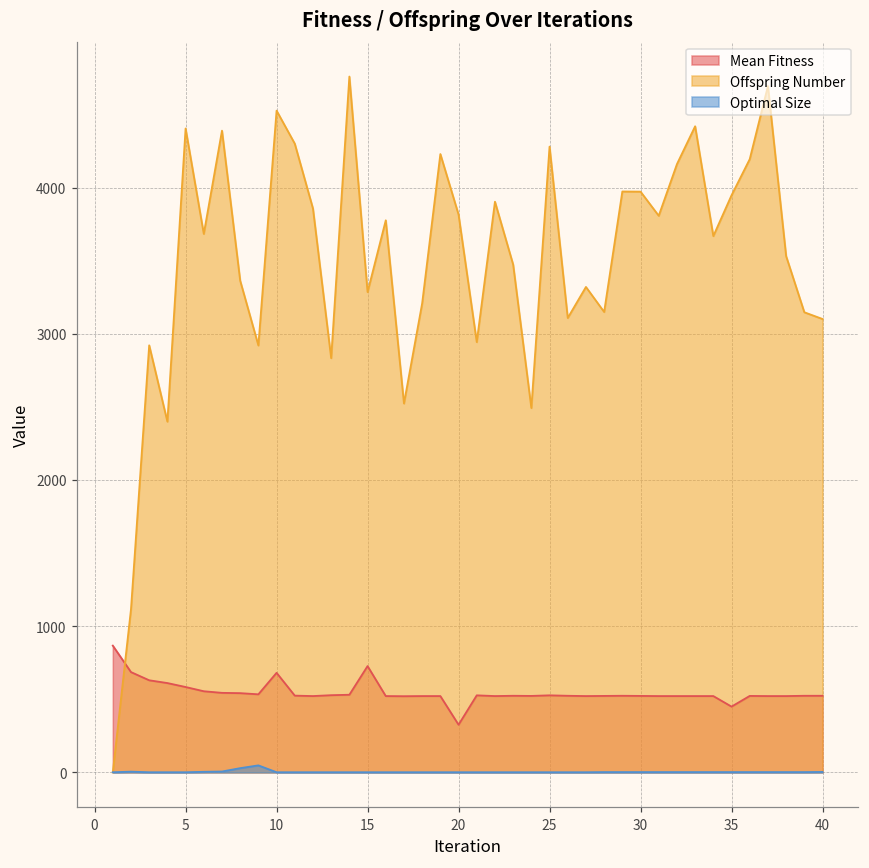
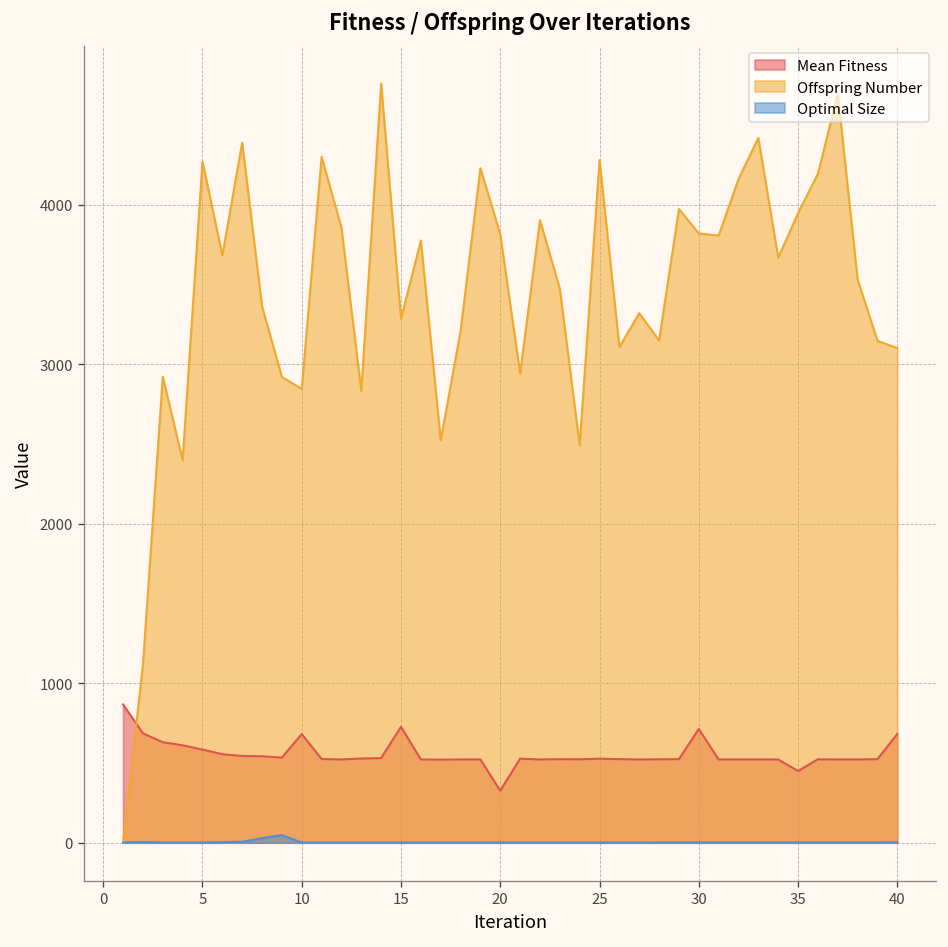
Offspring Number, 5: 4400 -> 4270
Offspring Number, 10: 4530 -> 2850
Mean Fitness, 30: 520 -> 710
Offspring Number, 30: 3970 -> 3820
Mean Fitness, 40: 520 -> 680
